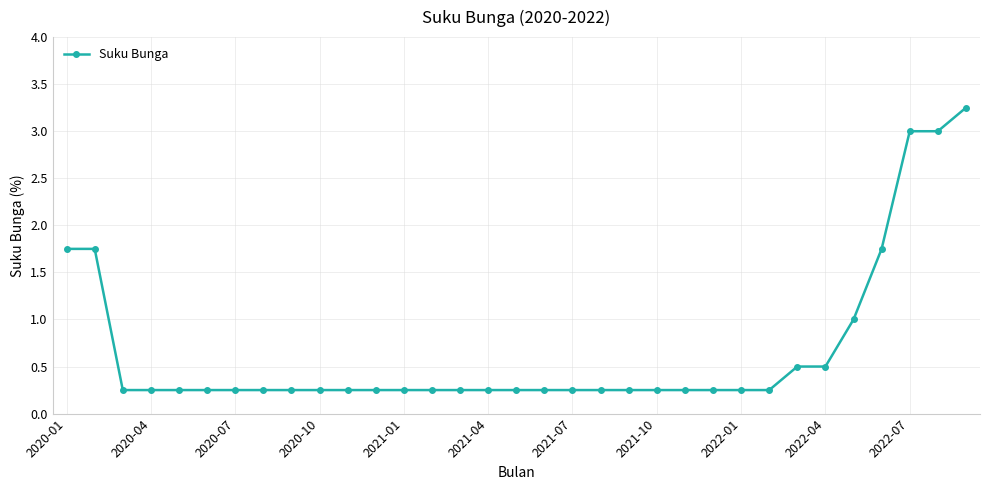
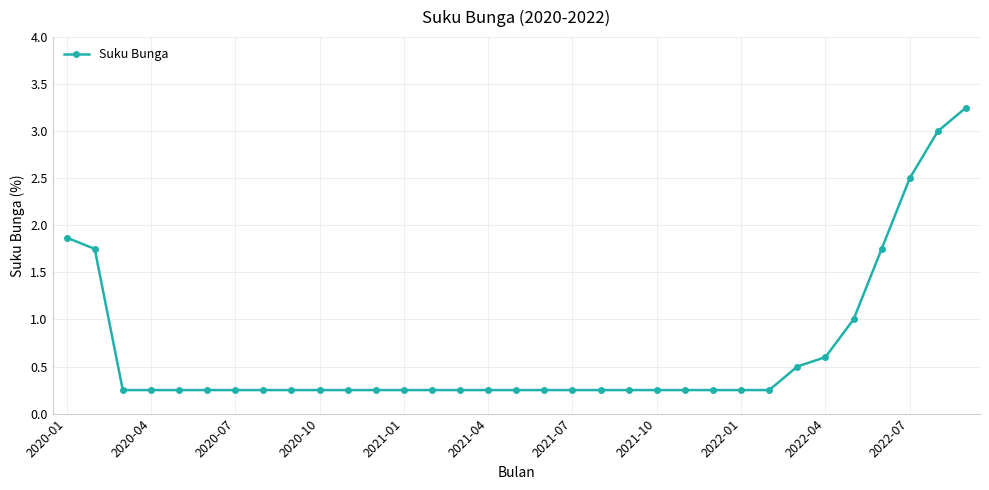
2020-01: 1.8 -> 1.9
2022-04: 0.5 -> 0.6
2022-07: 3.0 -> 2.5
